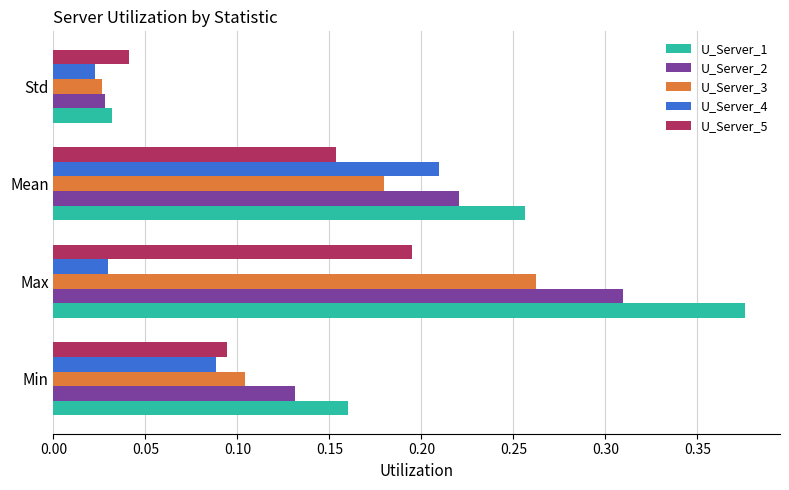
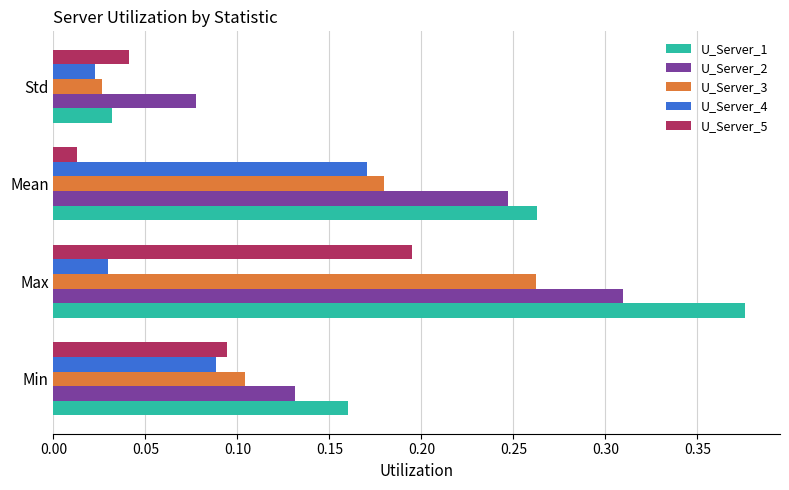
U_Server_2, Std: 0.028 -> 0.077
U_Server_5, Mean: 0.154 -> 0.013
U_Server_4, Mean: 0.209 -> 0.171
U_Server_2, Mean: 0.220 -> 0.247
U_Server_1, Mean: 0.257 -> 0.263
